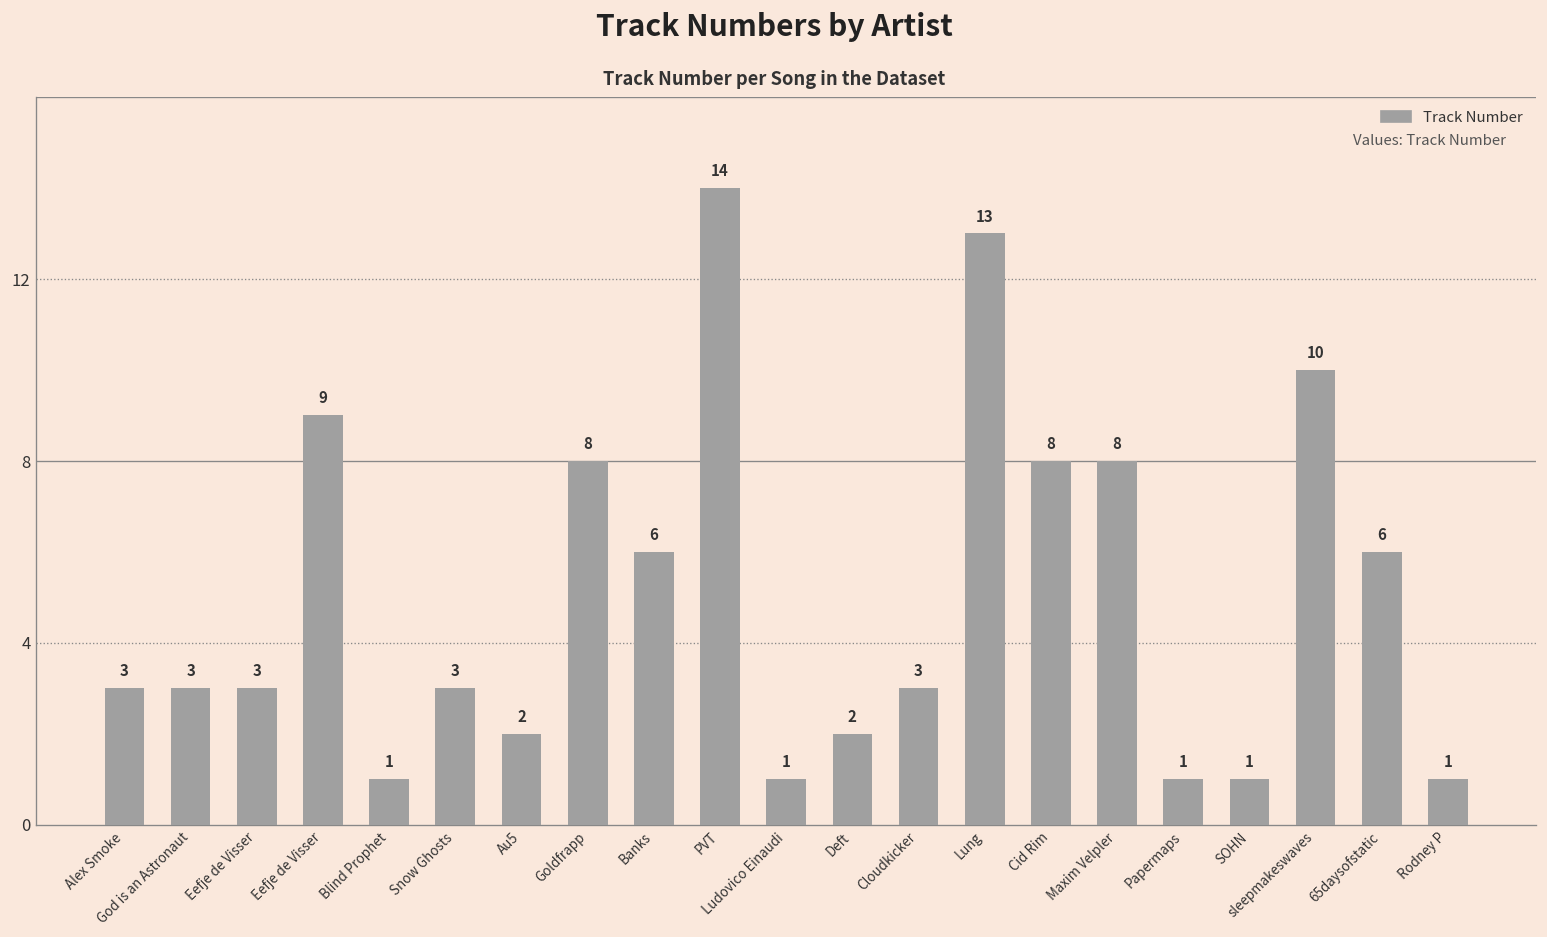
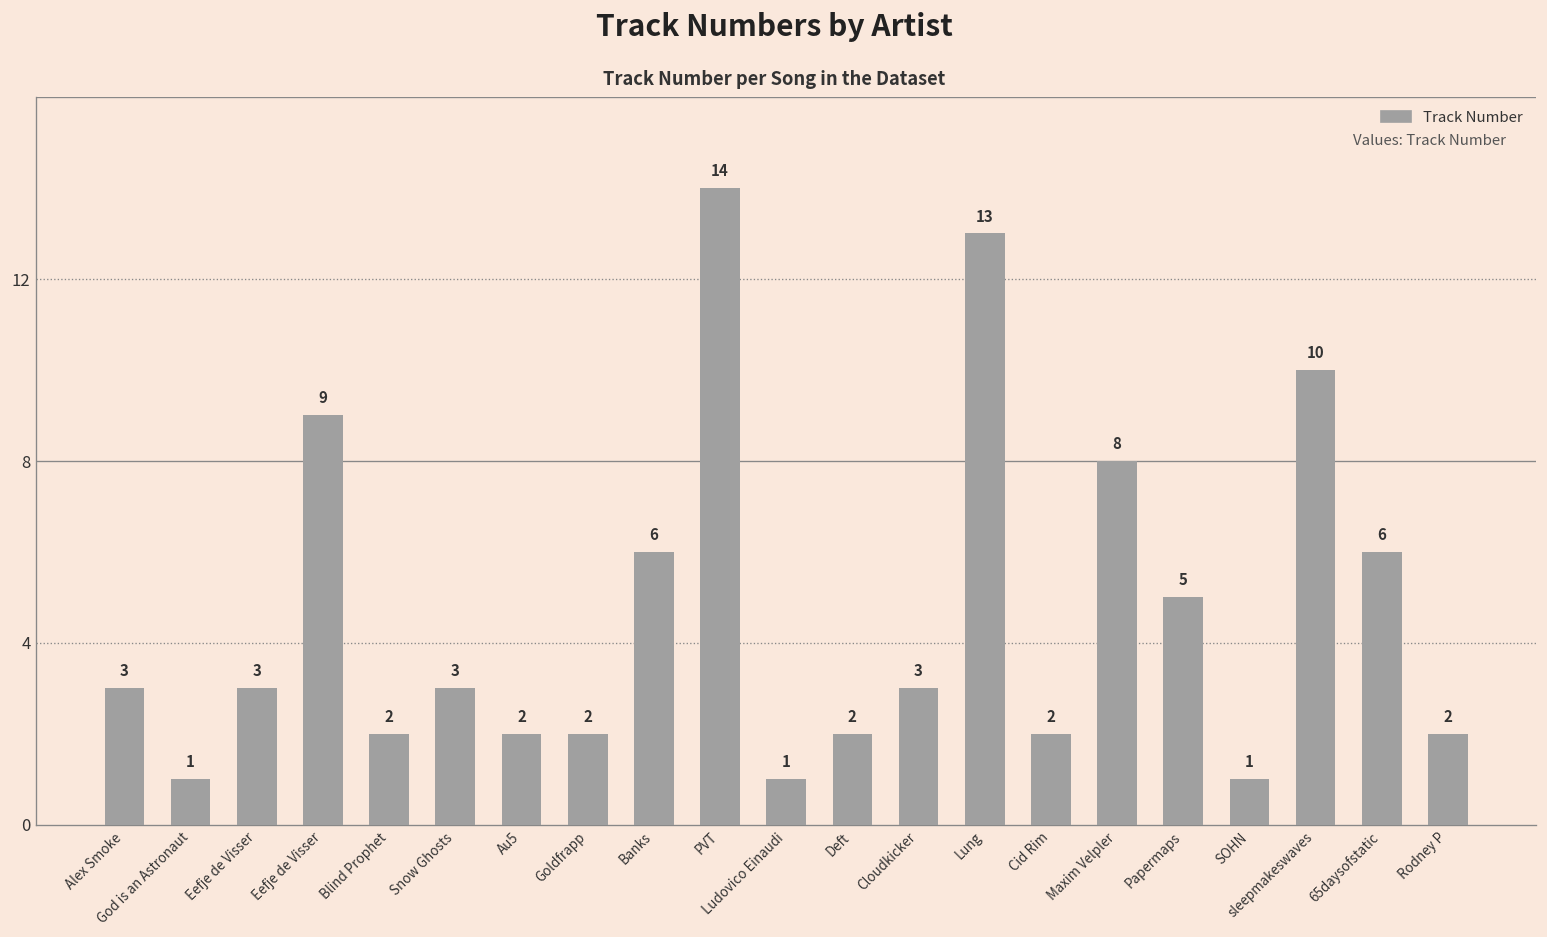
God is an Astronaut: 3 -> 1
Blind Prophet: 1 -> 2
Goldfrapp: 8 -> 2
Cid Rim: 8 -> 2
Papermaps: 1 -> 5
Rodney P: 1 -> 2
